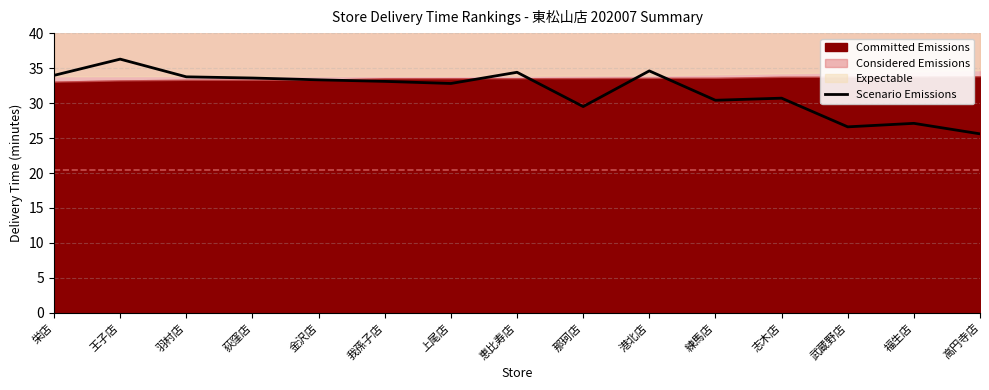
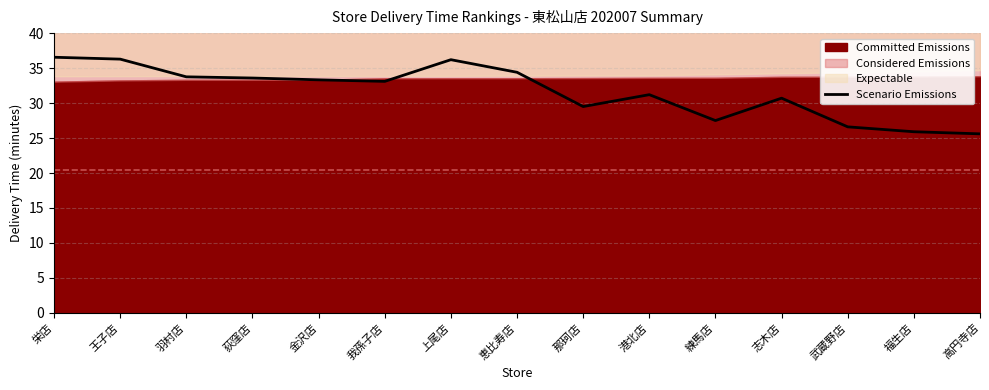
Scenario Emissions, 栄店: 34 -> 37
Scenario Emissions, 上尾店: 33 -> 36
Scenario Emissions, 港北店: 35 -> 31
Scenario Emissions, 練馬店: 30 -> 28
Scenario Emissions, 福生店: 27 -> 26
